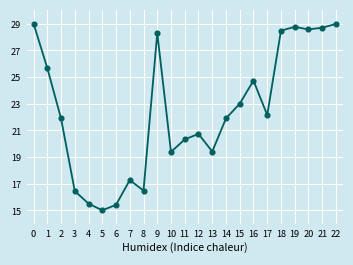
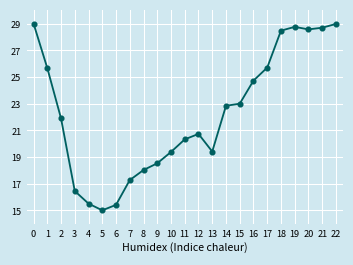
8: 16.5 -> 18.0
9: 28.3 -> 18.5
14: 21.9 -> 22.8
17: 22.1 -> 25.7
